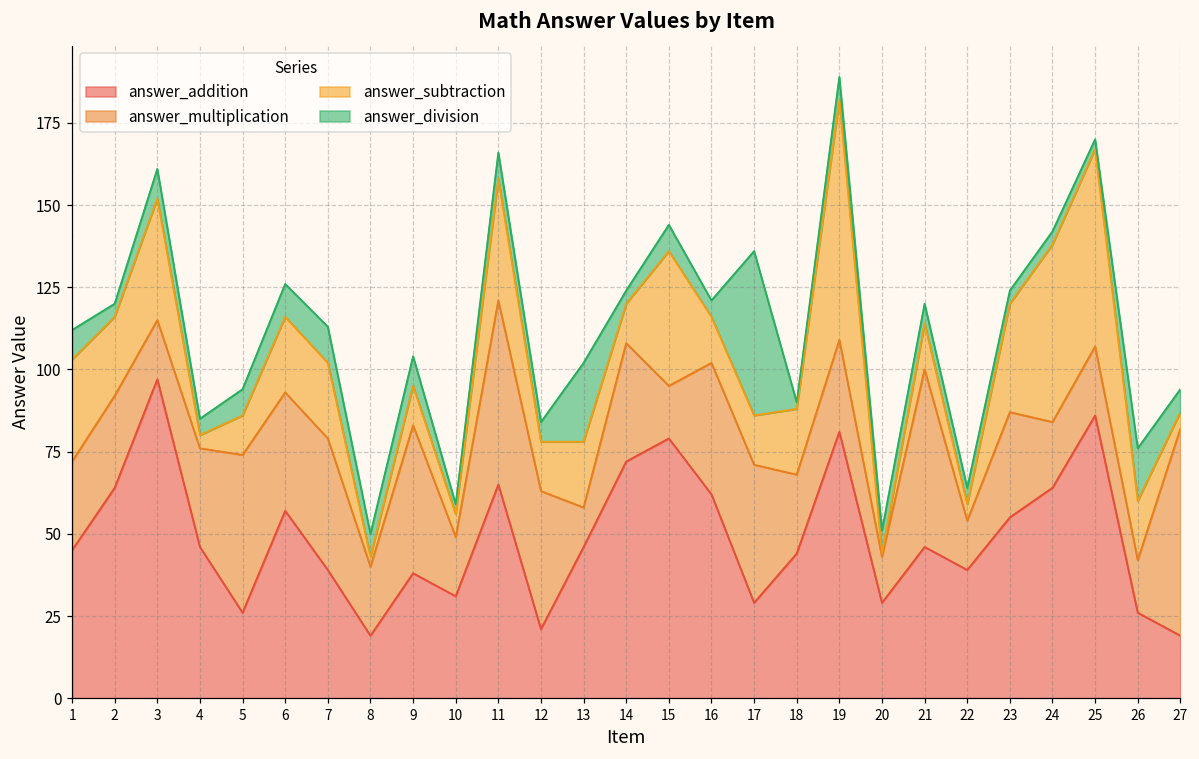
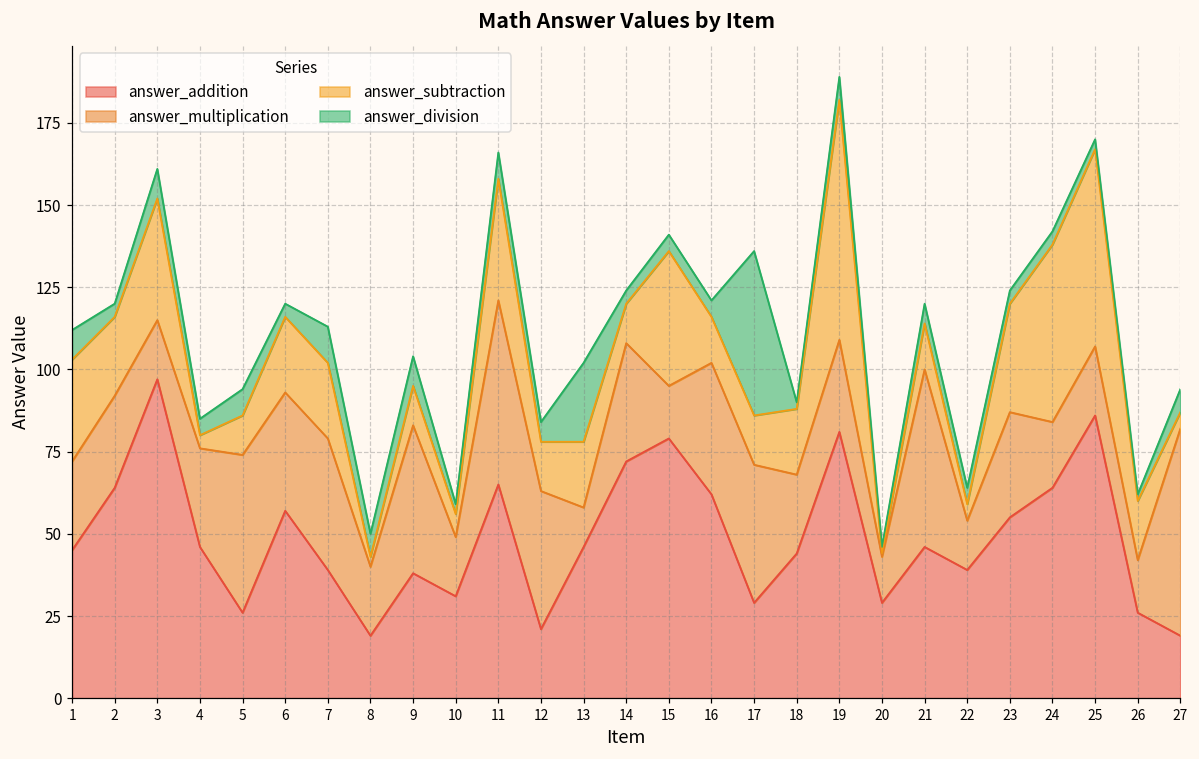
answer_division, 6: 10 -> 4
answer_division, 15: 8 -> 5
answer_division, 20: 7 -> 2
answer_division, 26: 16 -> 2
